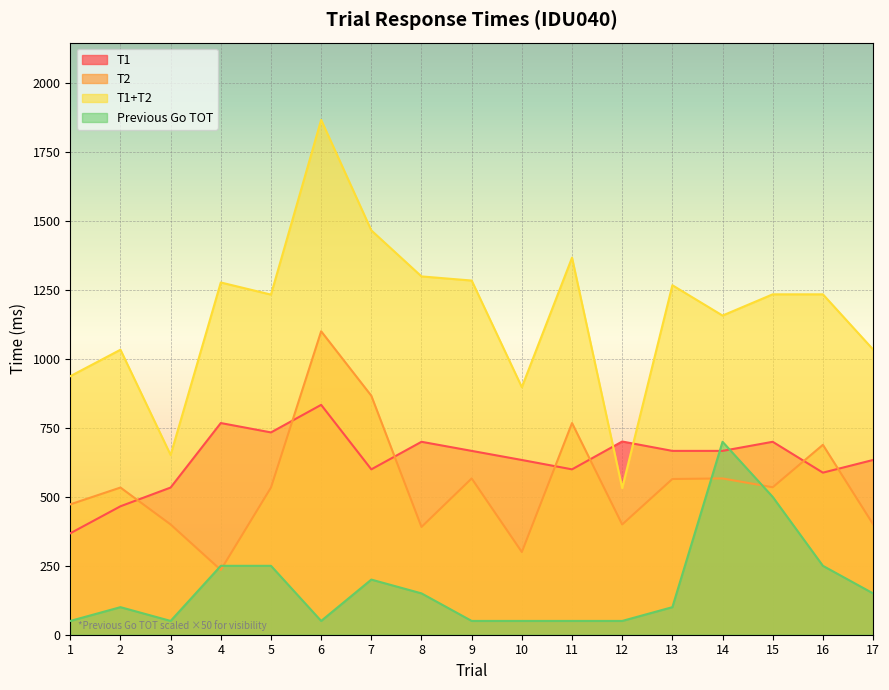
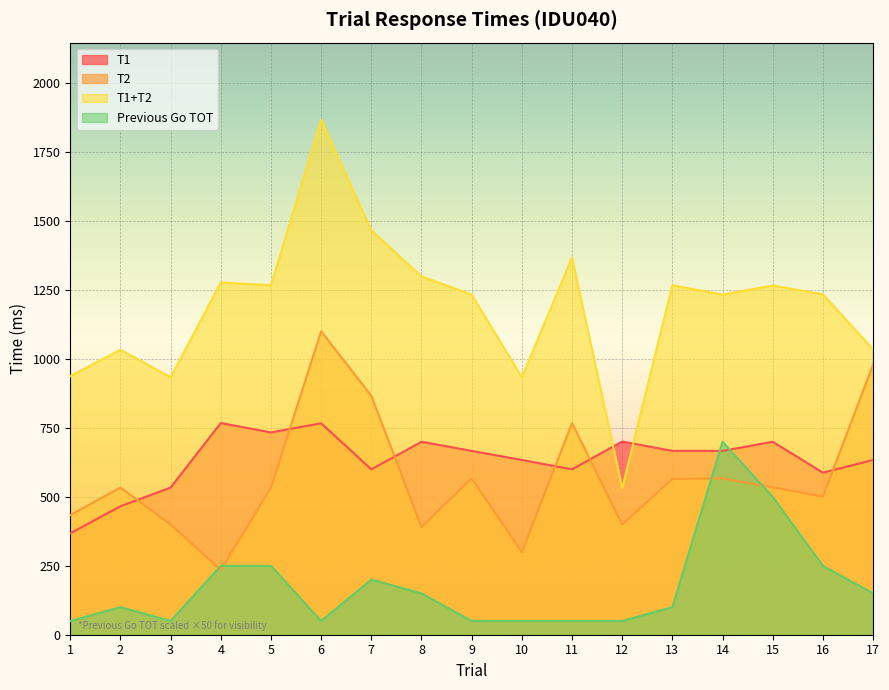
T2, 1: 470 -> 430
T1+T2, 3: 650 -> 930
T1+T2, 5: 1230 -> 1270
T1, 6: 830 -> 770
T1+T2, 9: 1290 -> 1230
T1+T2, 10: 900 -> 930
T1+T2, 14: 1160 -> 1230
T1+T2, 15: 1240 -> 1270
T2, 16: 690 -> 500
T2, 17: 400 -> 980
